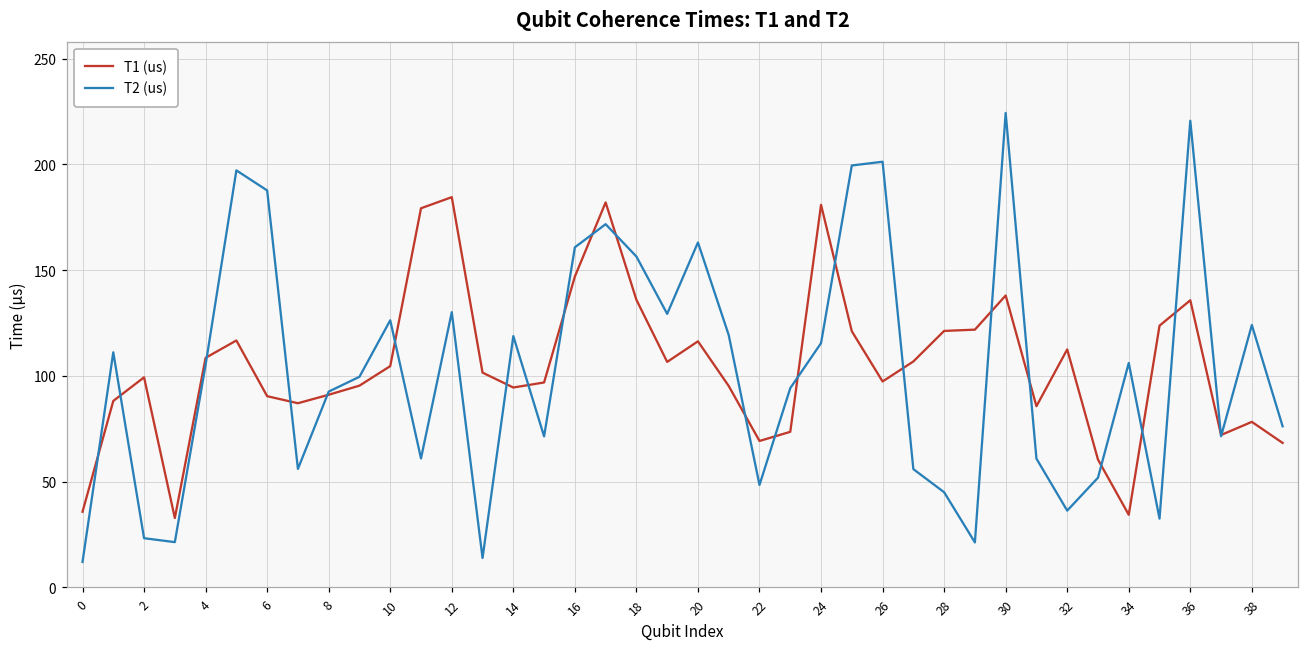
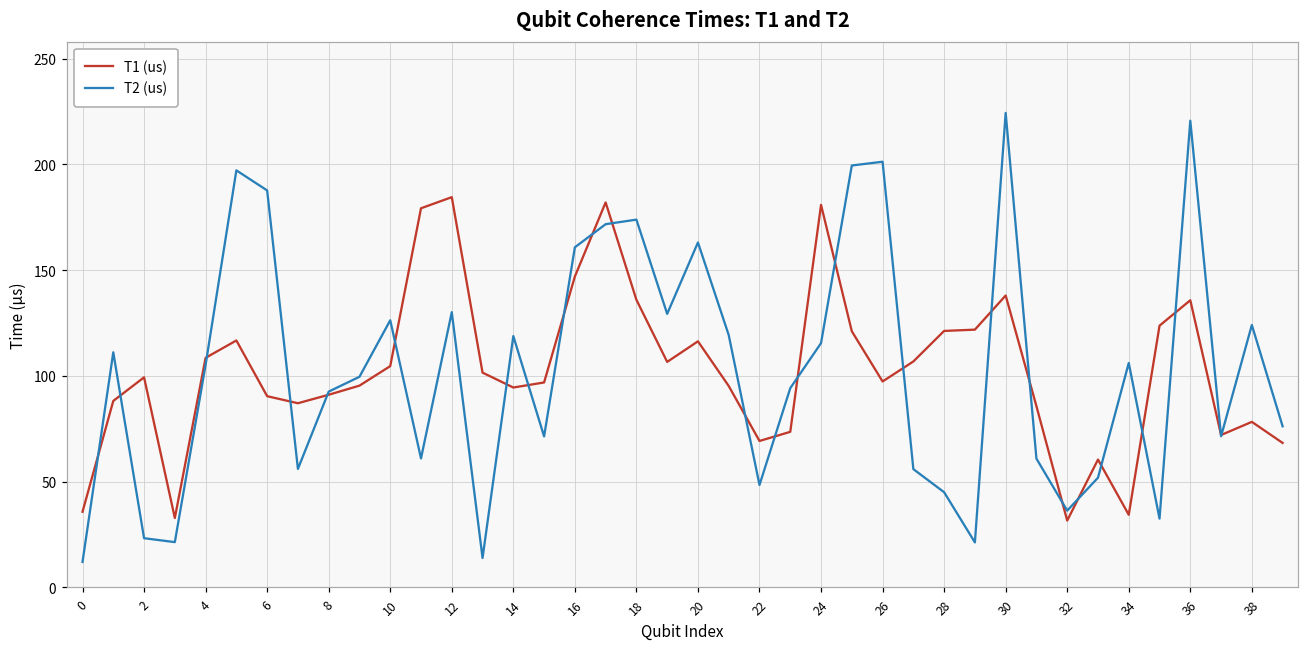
T2 (us), 18: 156 -> 174
T1 (us), 32: 113 -> 32
